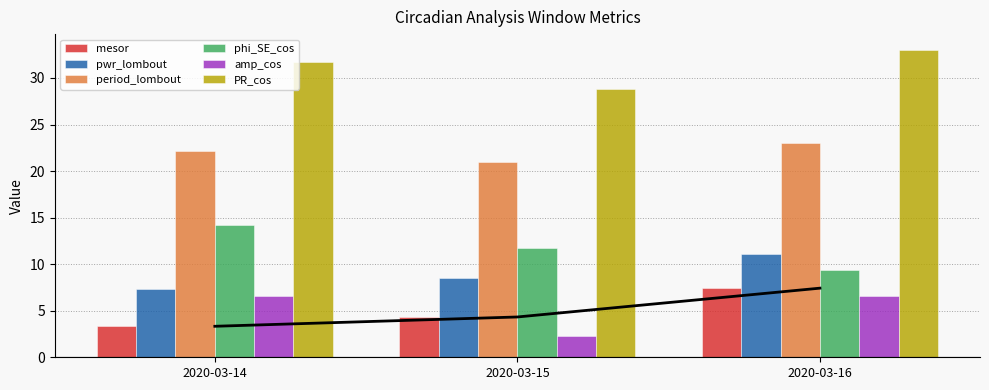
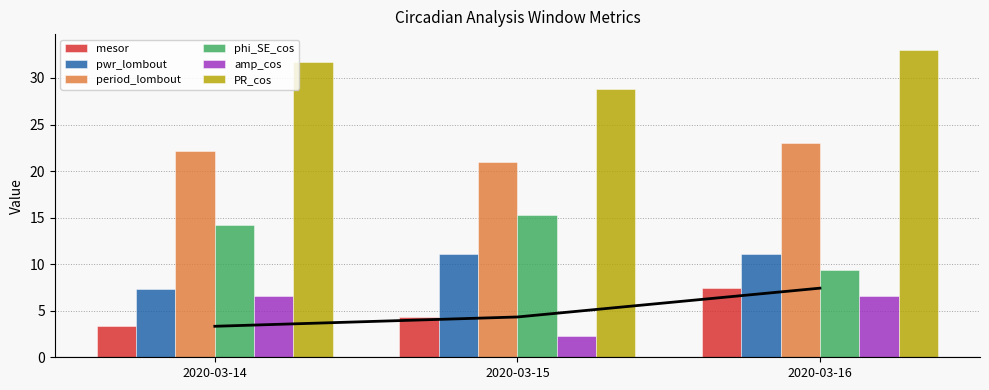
pwr_lombout, 2020-03-15: 8 -> 11
phi_SE_cos, 2020-03-15: 12 -> 15
